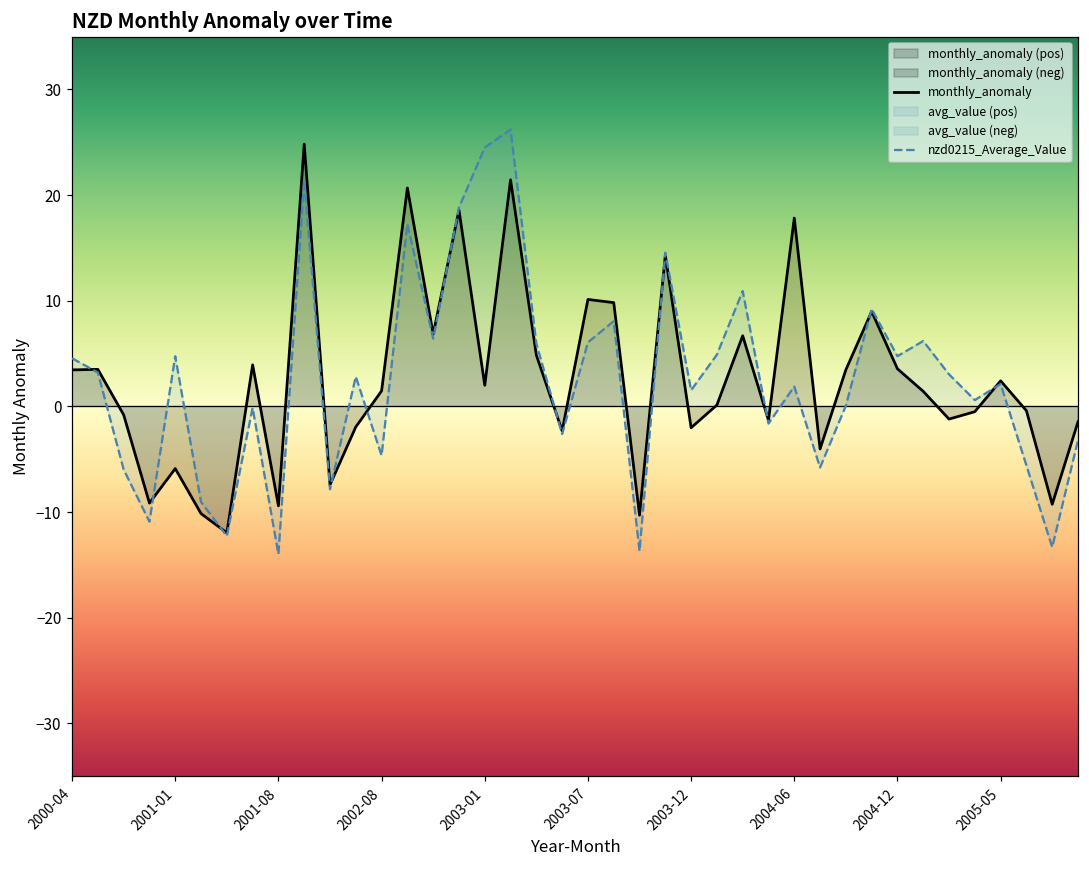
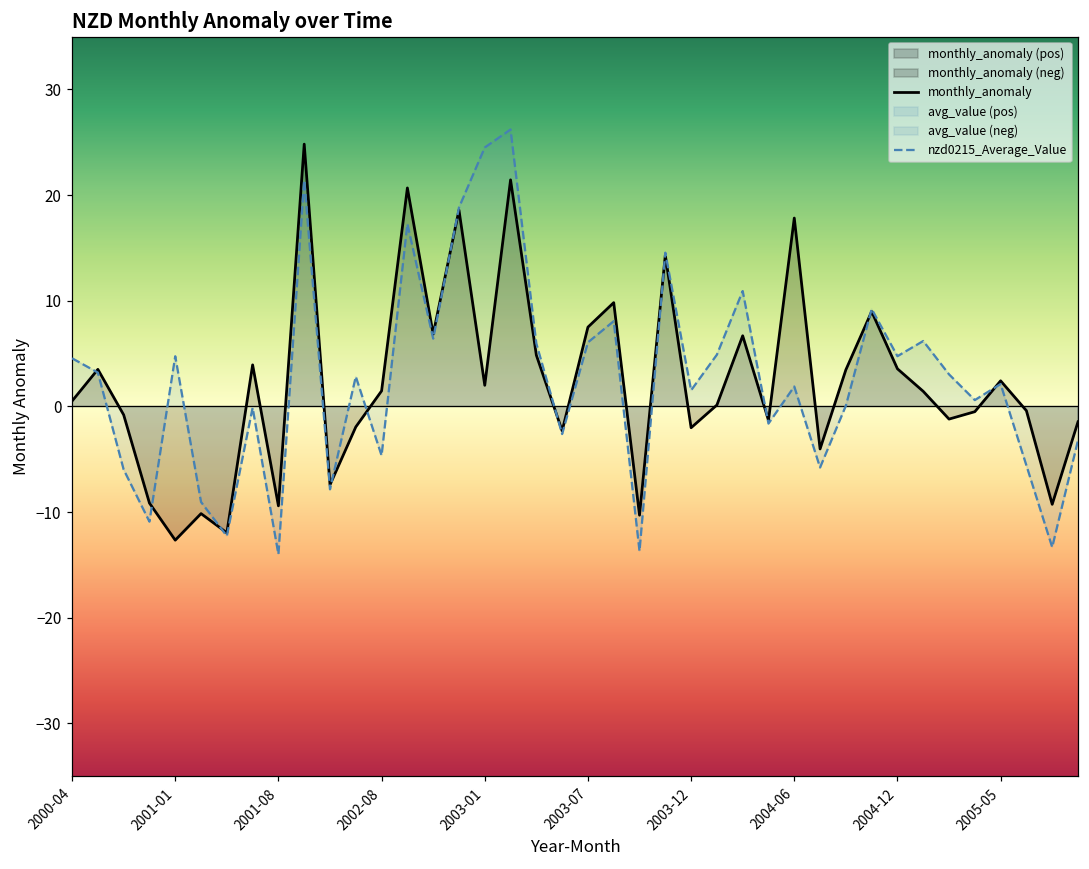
monthly_anomaly, 2000-04: 3 -> 1
monthly_anomaly, 2001-01: -6 -> -13
monthly_anomaly, 2003-07: 10 -> 8
